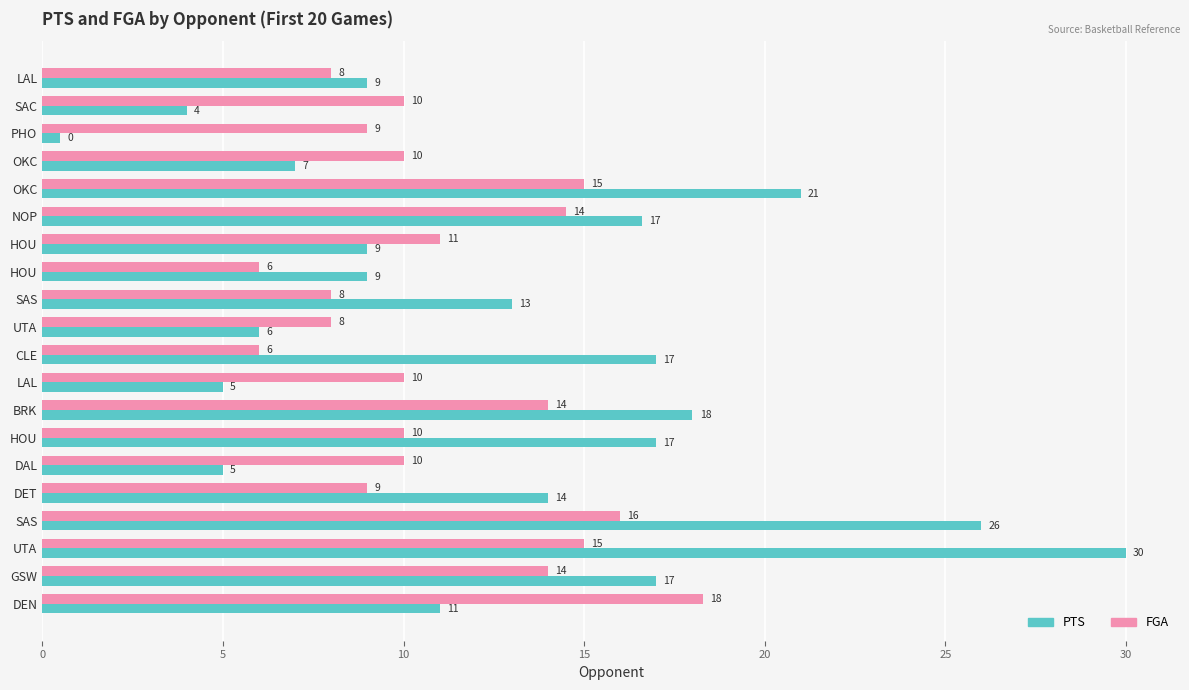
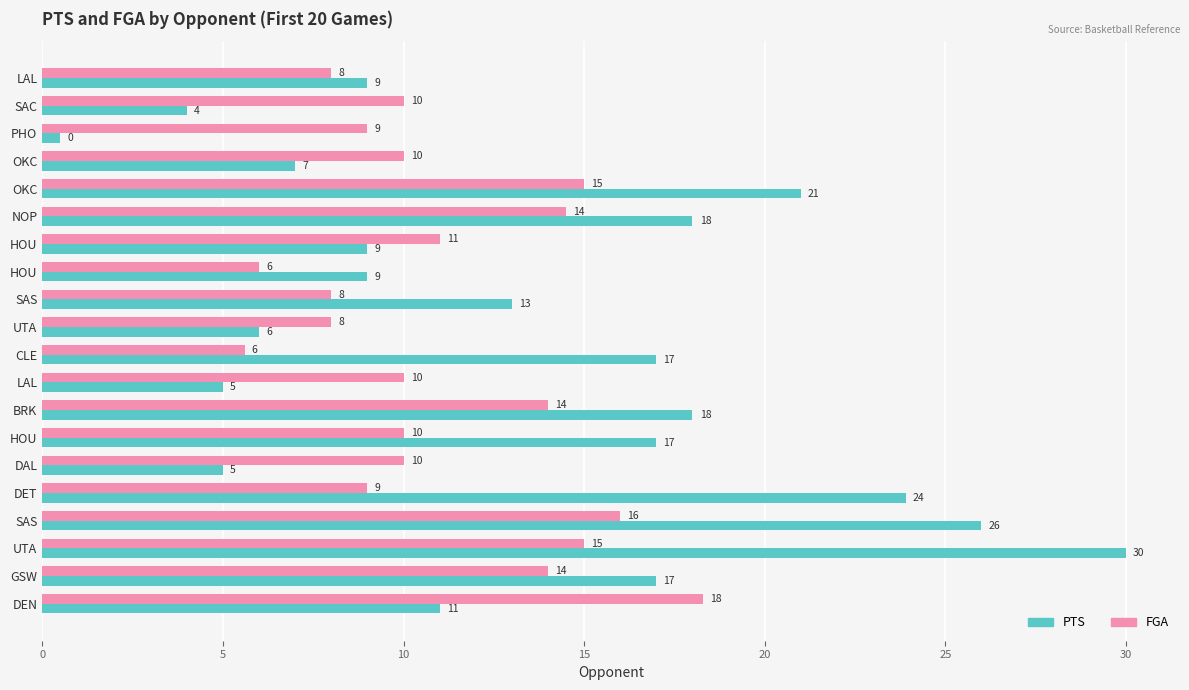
PTS, NOP: 17 -> 18
FGA, CLE: 6.0 -> 5.6
PTS, DET: 14 -> 24
